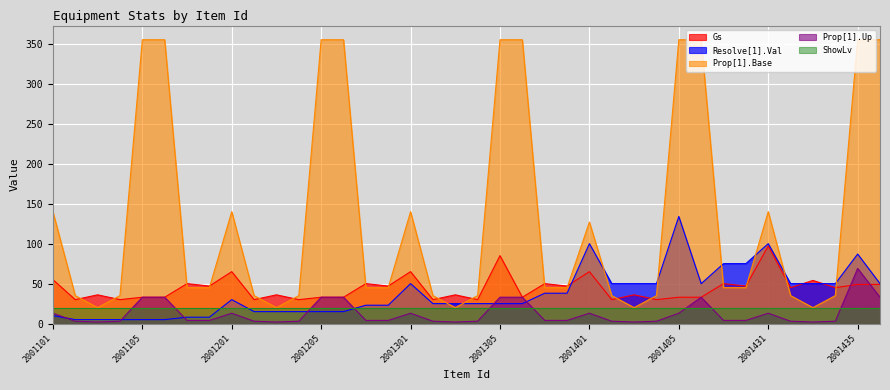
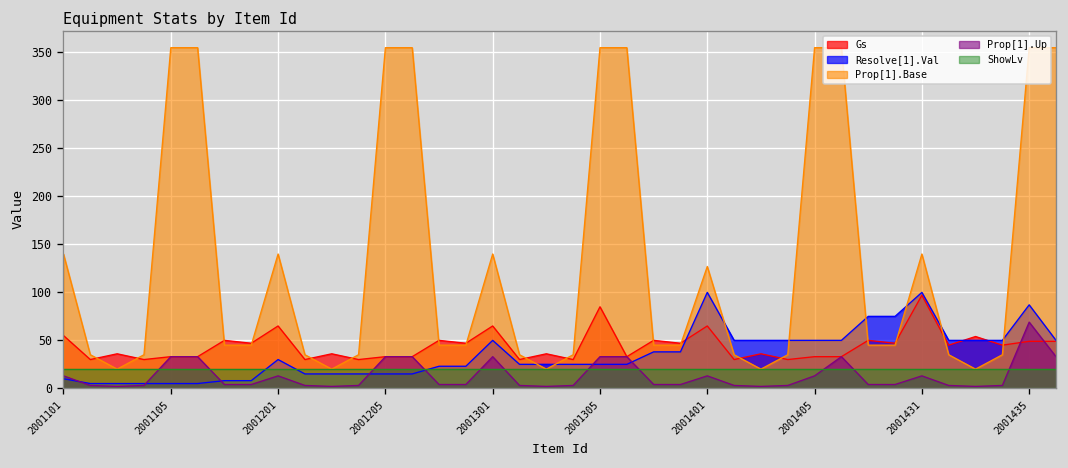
Prop[1].Up, 2001301: 10 -> 30
Resolve[1].Val, 2001405: 130 -> 50
